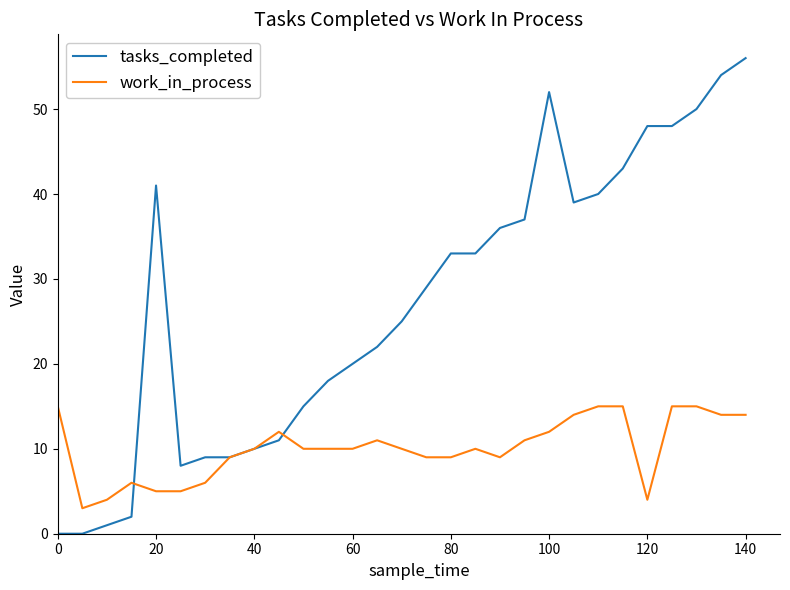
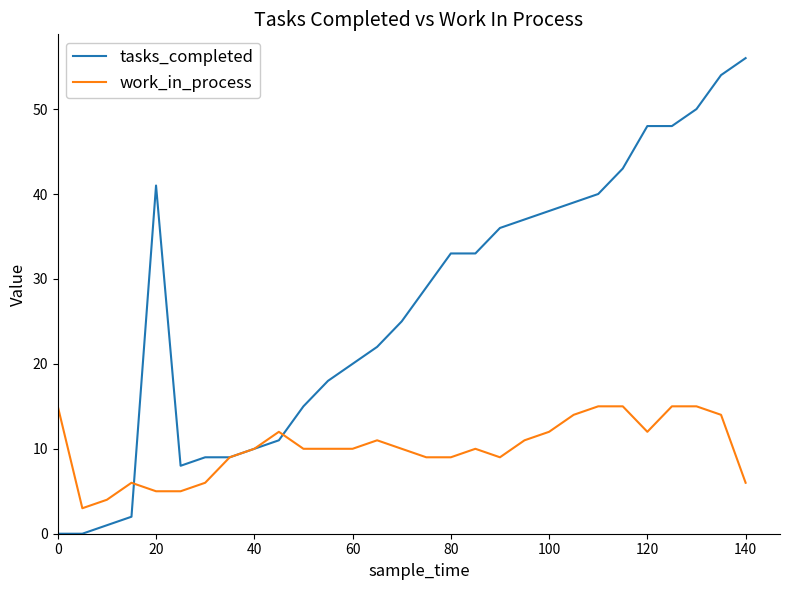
tasks_completed, 100: 52 -> 38
work_in_process, 120: 4 -> 12
work_in_process, 140: 14 -> 6
